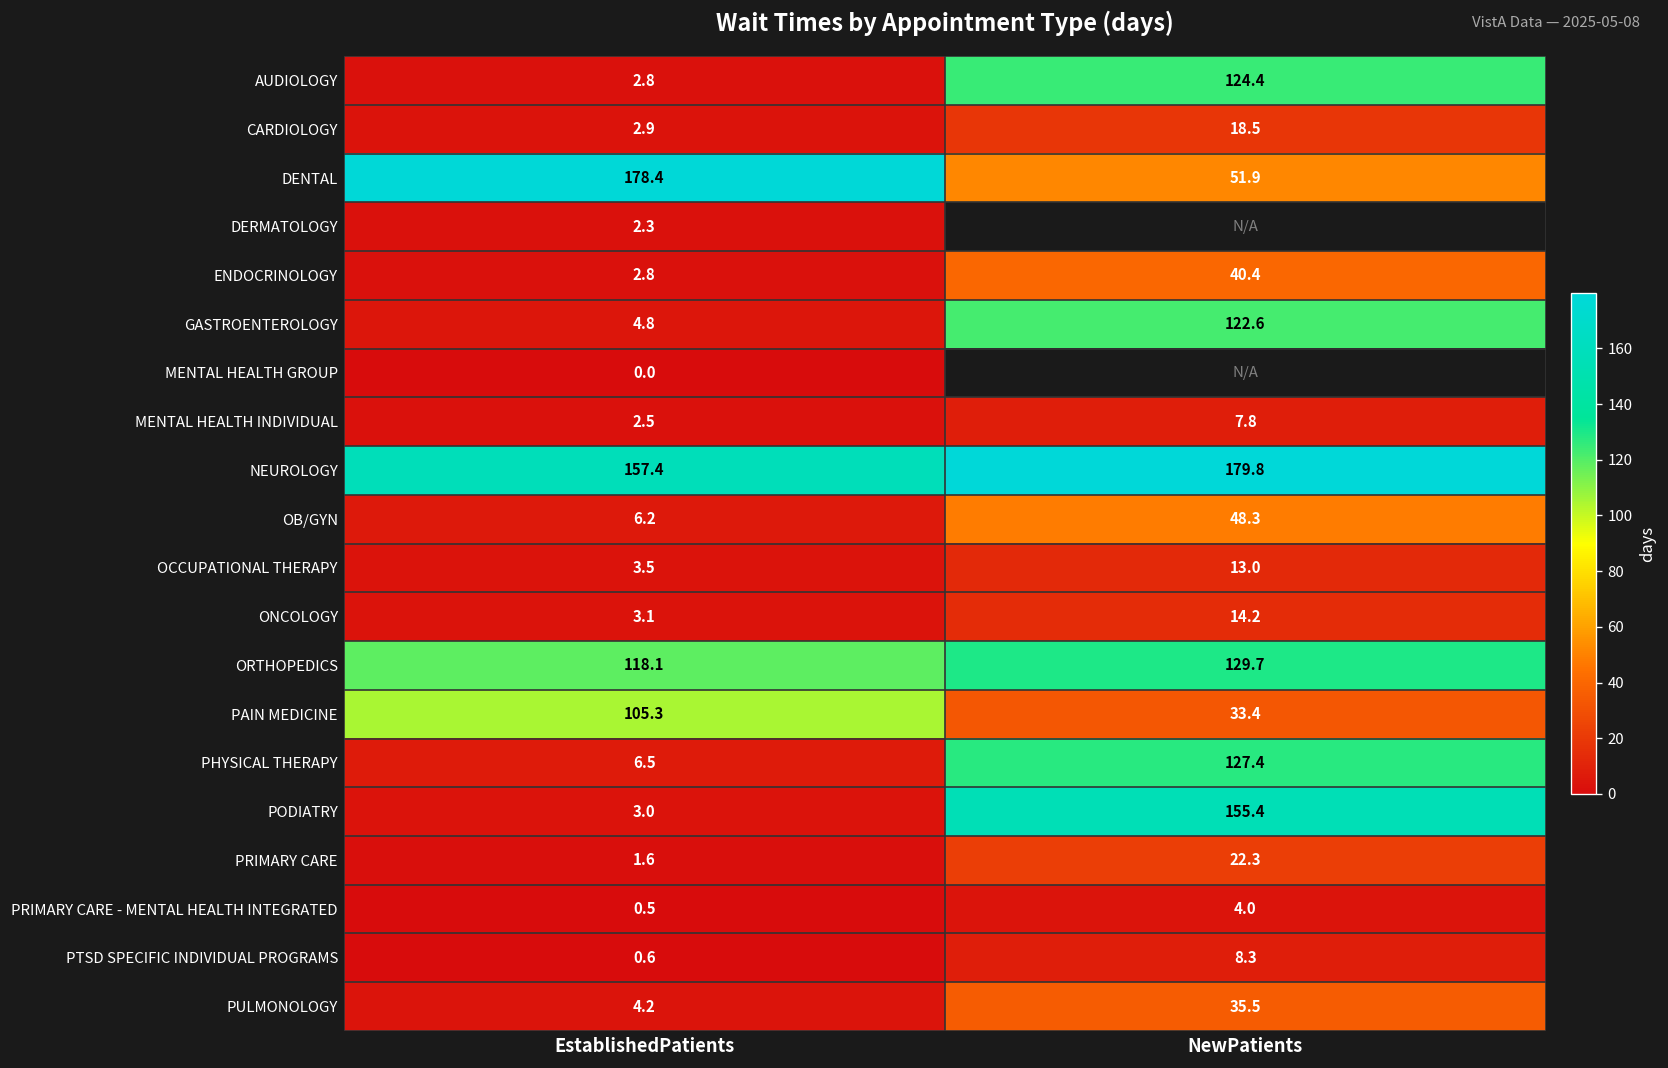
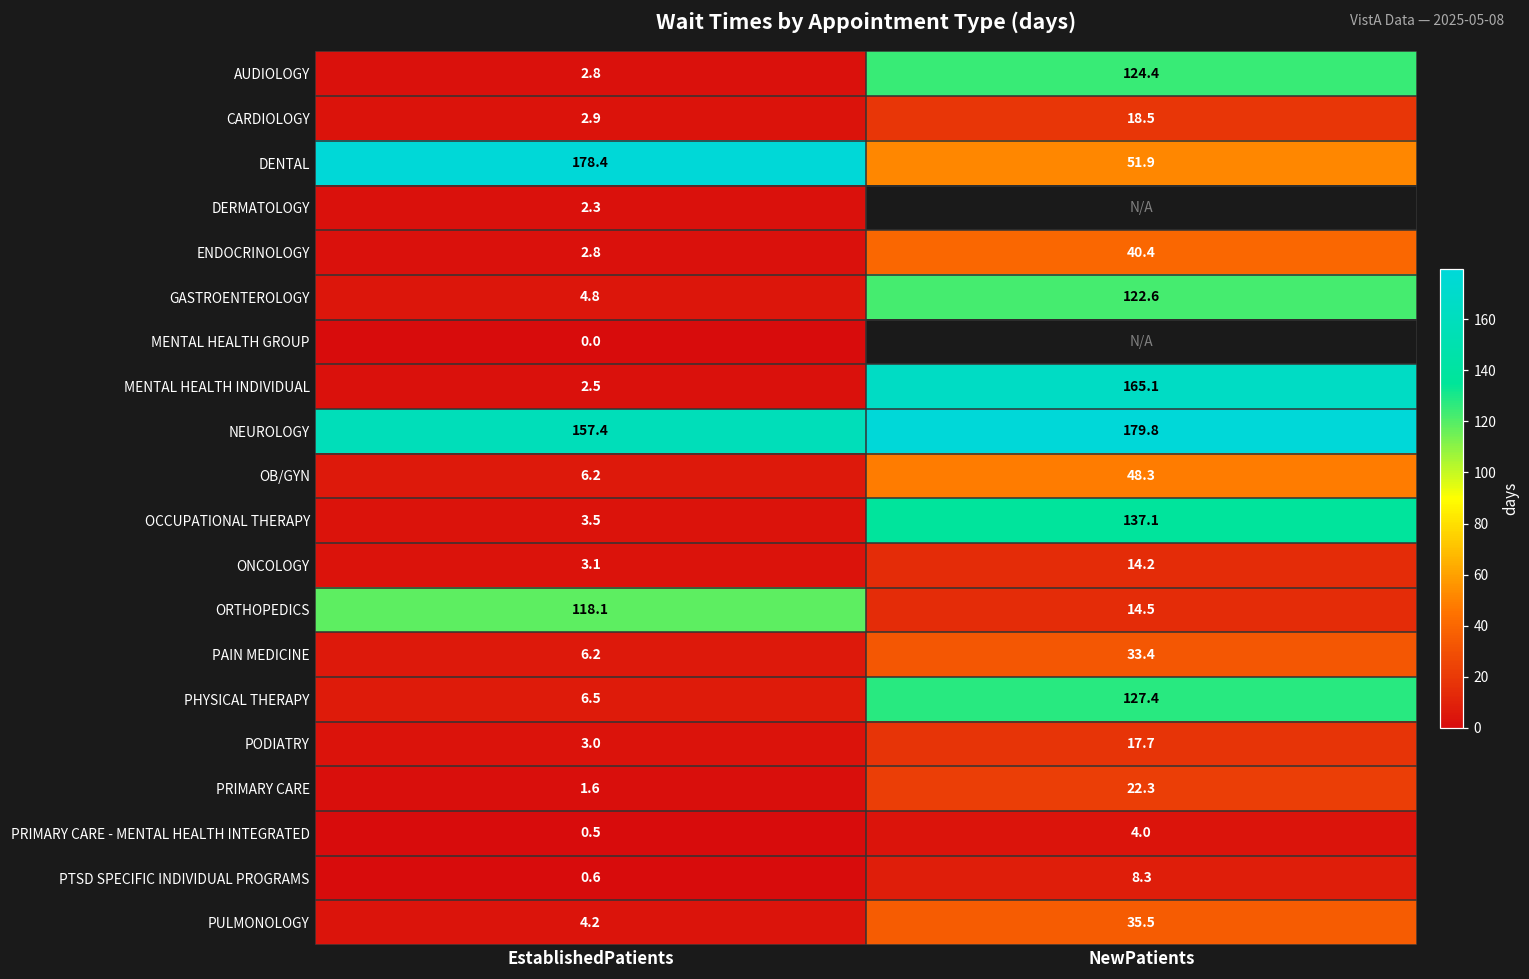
MENTAL HEALTH INDIVIDUAL, NewPatients: 7.8 -> 165.1
OCCUPATIONAL THERAPY, NewPatients: 13.0 -> 137.1
ORTHOPEDICS, NewPatients: 129.7 -> 14.5
PAIN MEDICINE, EstablishedPatients: 105.3 -> 6.2
PODIATRY, NewPatients: 155.4 -> 17.7
